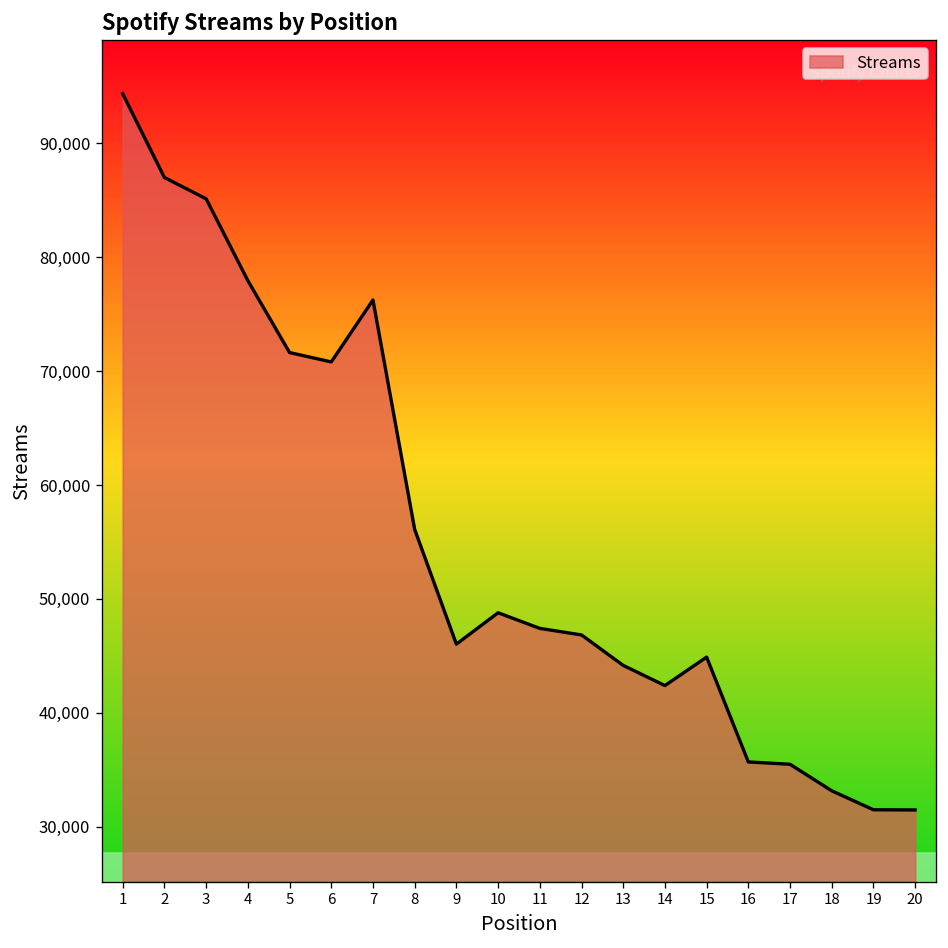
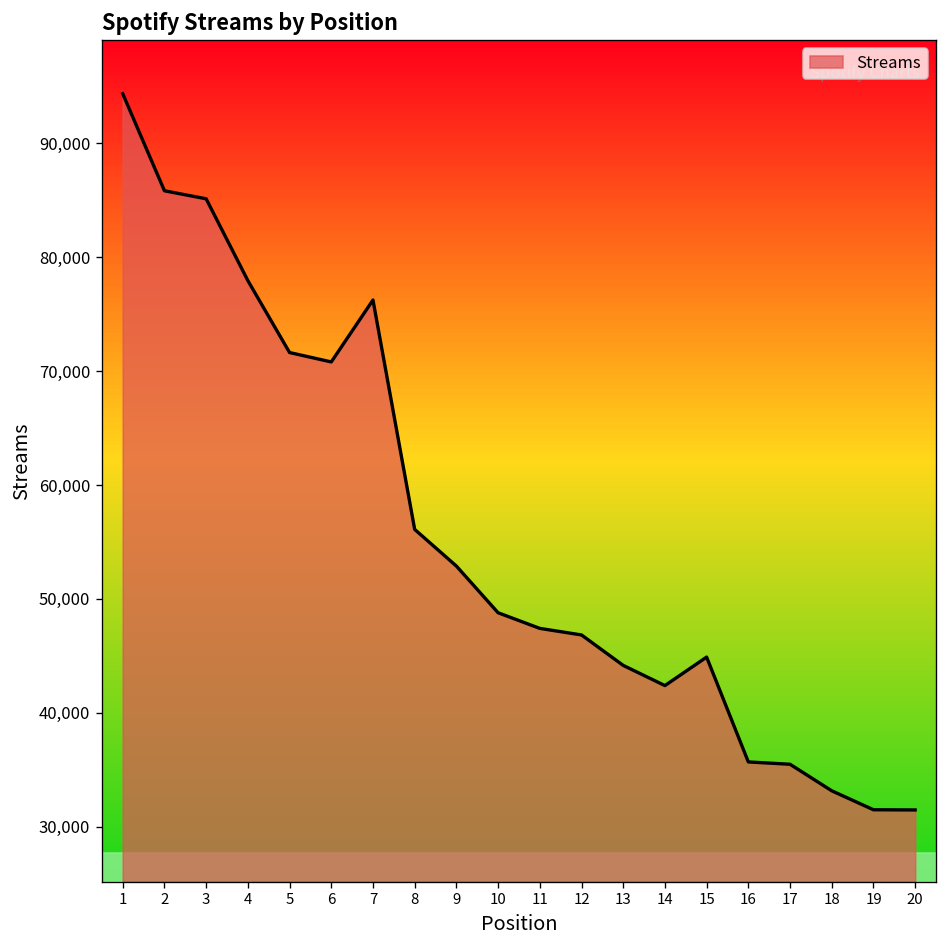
2: 87,000 -> 86,000
9: 46,000 -> 53,000
